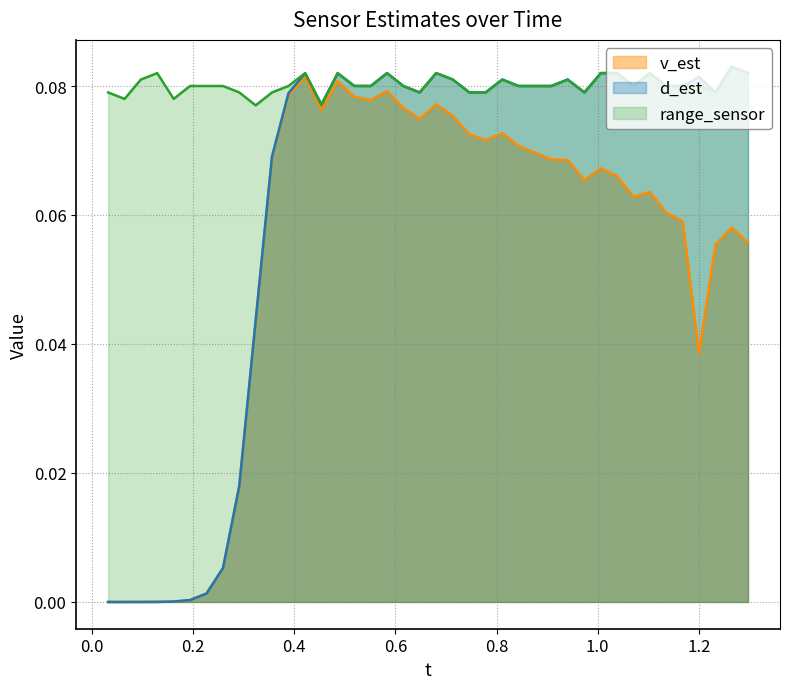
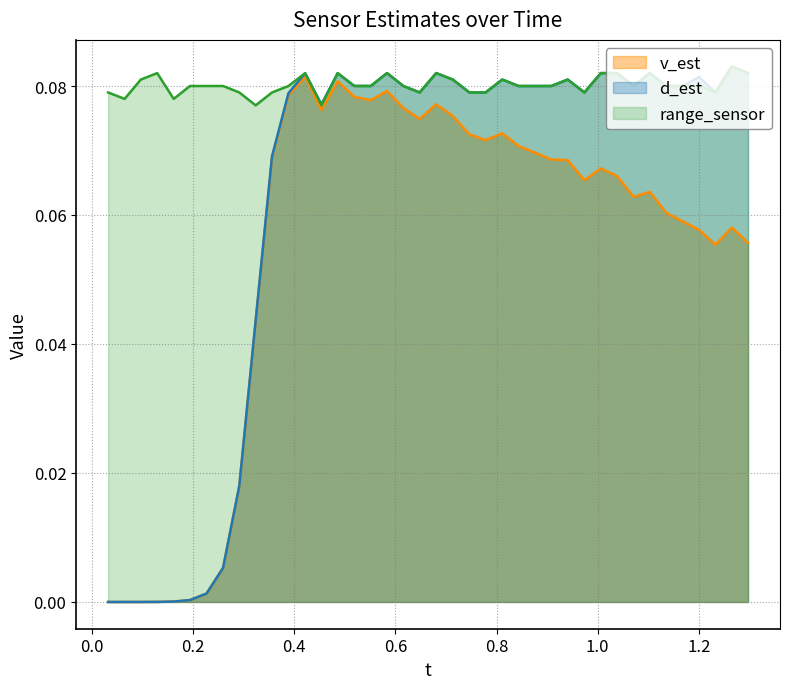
v_est, 1.2: 0.038 -> 0.058
